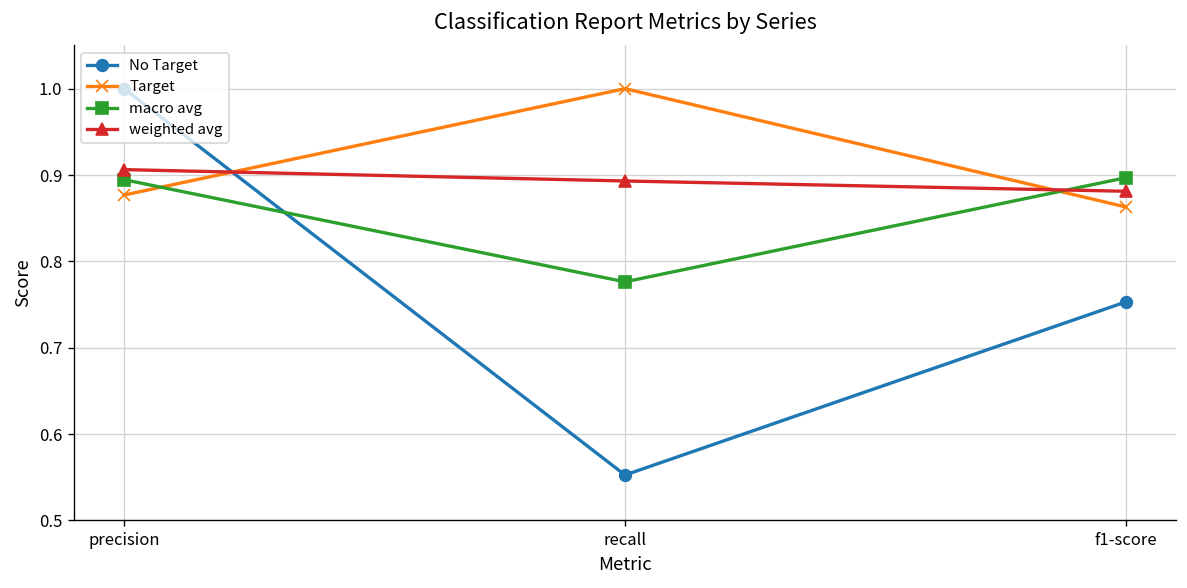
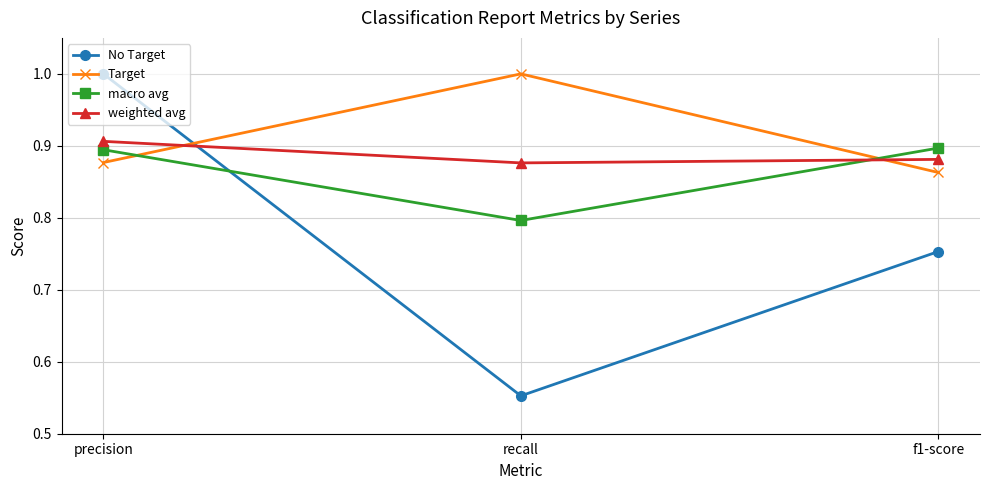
macro avg, recall: 0.78 -> 0.80
weighted avg, recall: 0.89 -> 0.88
